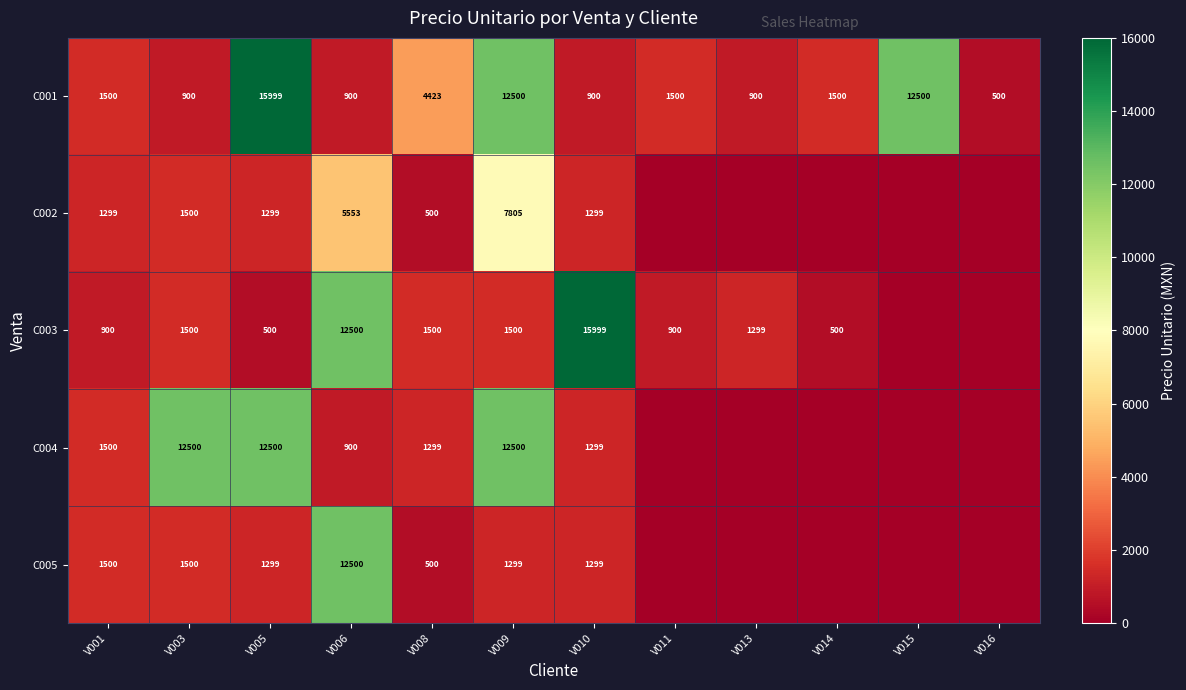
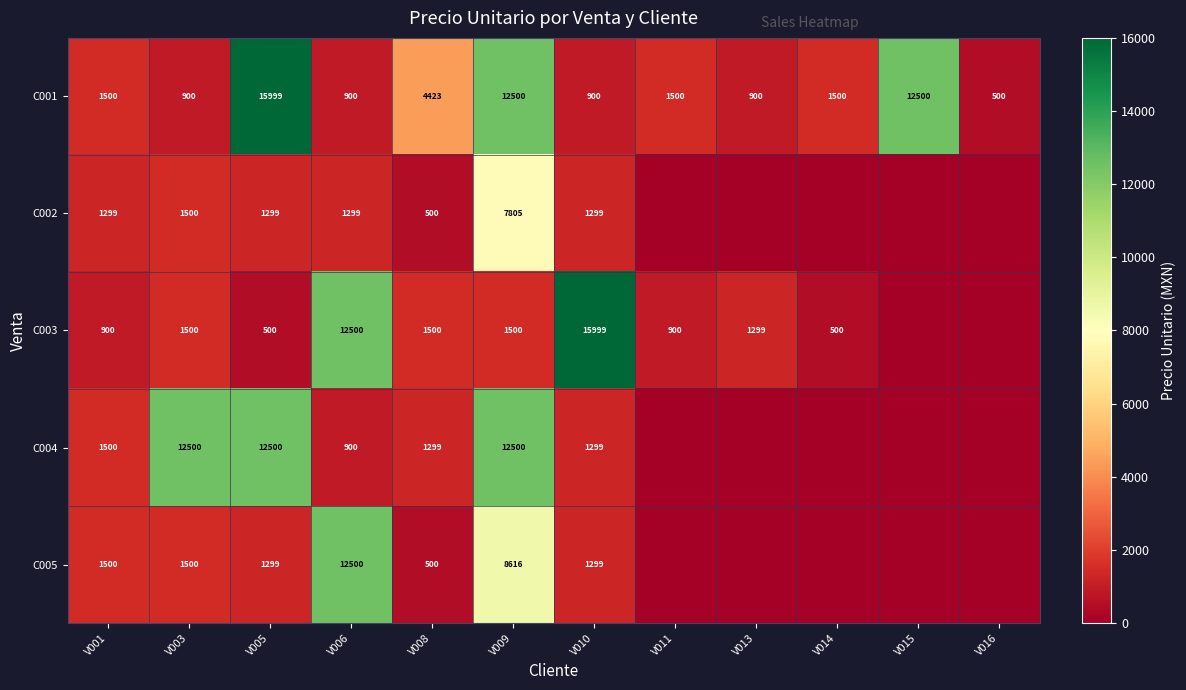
C002, V006: 5553 -> 1299
C005, V009: 1299 -> 8616
